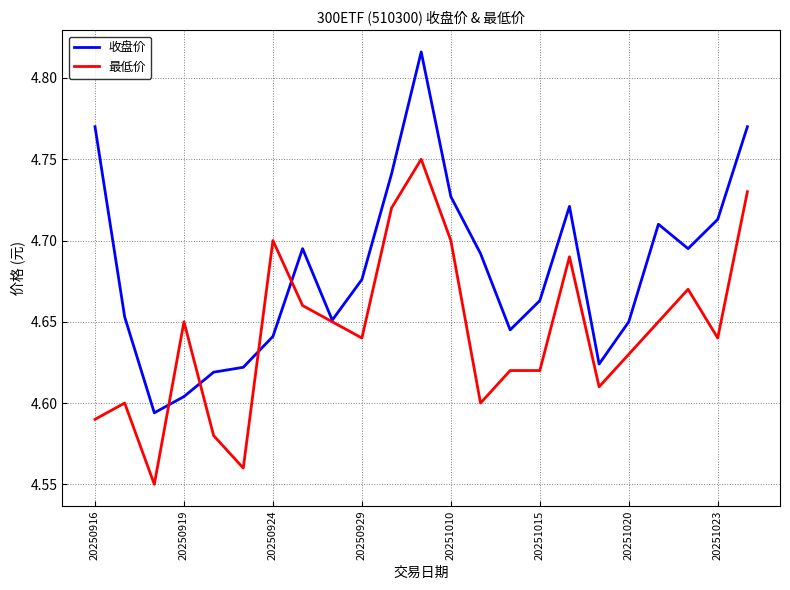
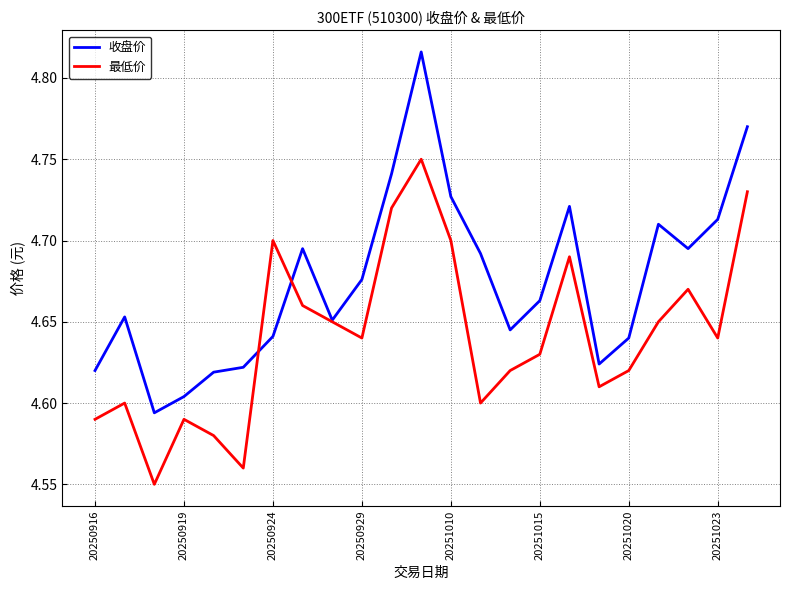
收盘价, 20250916: 4.77 -> 4.62
最低价, 20250919: 4.65 -> 4.59
最低价, 20251015: 4.62 -> 4.63
收盘价, 20251020: 4.65 -> 4.64
最低价, 20251020: 4.63 -> 4.62
